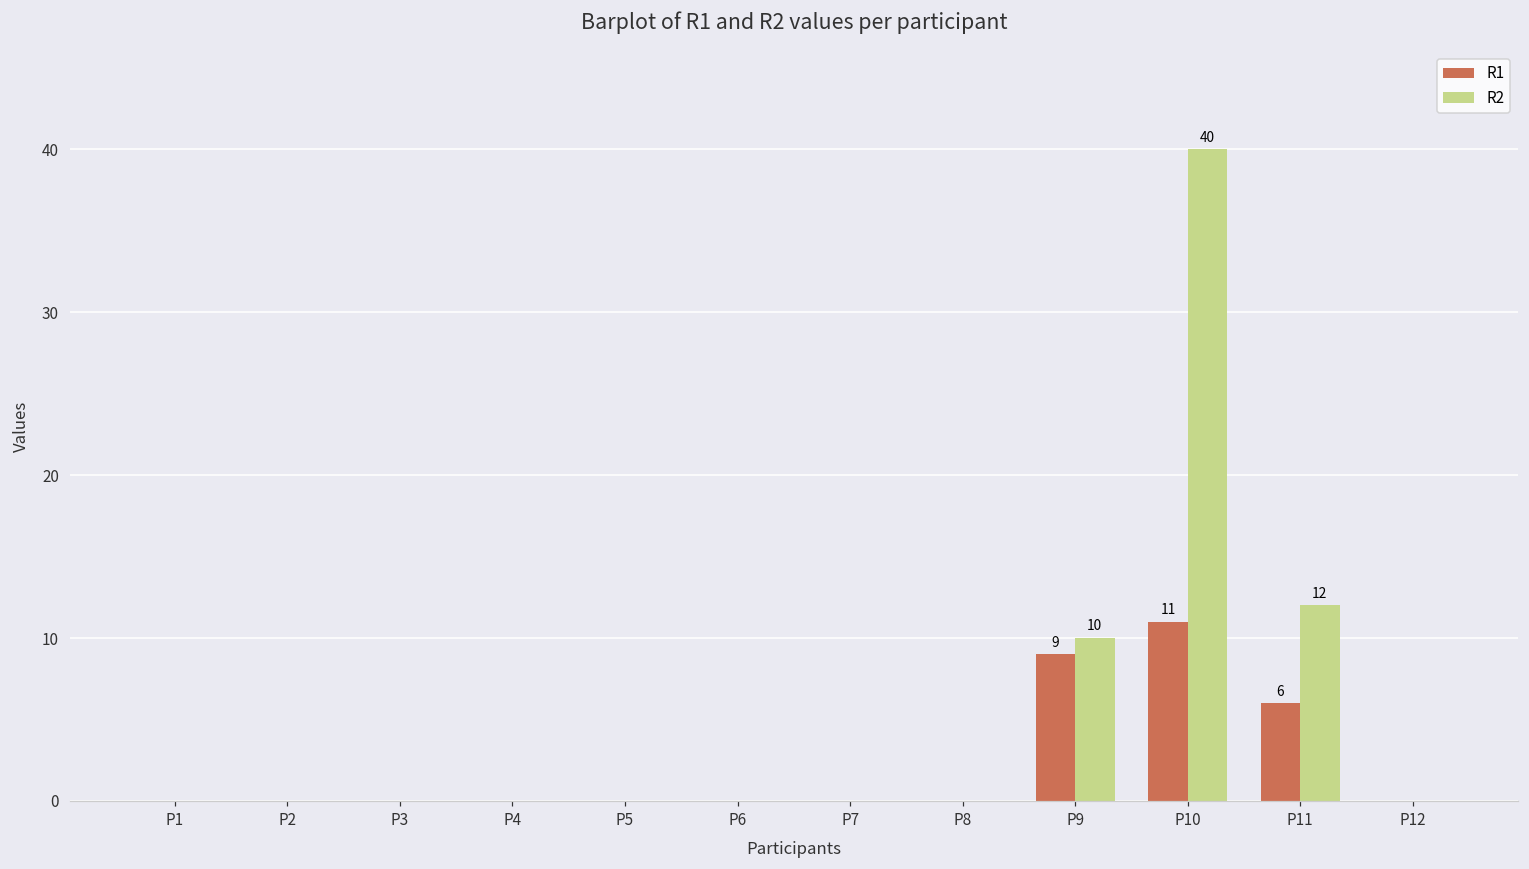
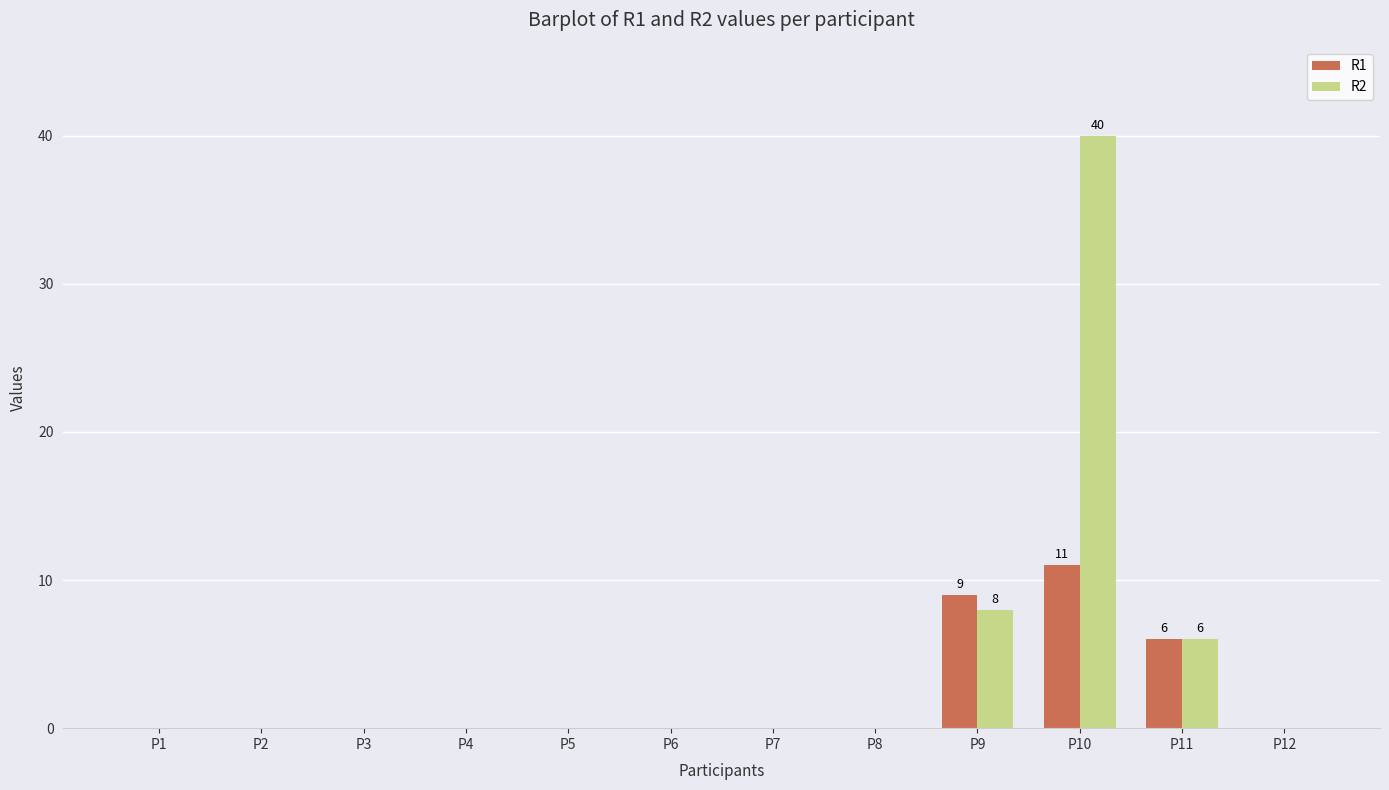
R2, P9: 10 -> 8
R2, P11: 12 -> 6
